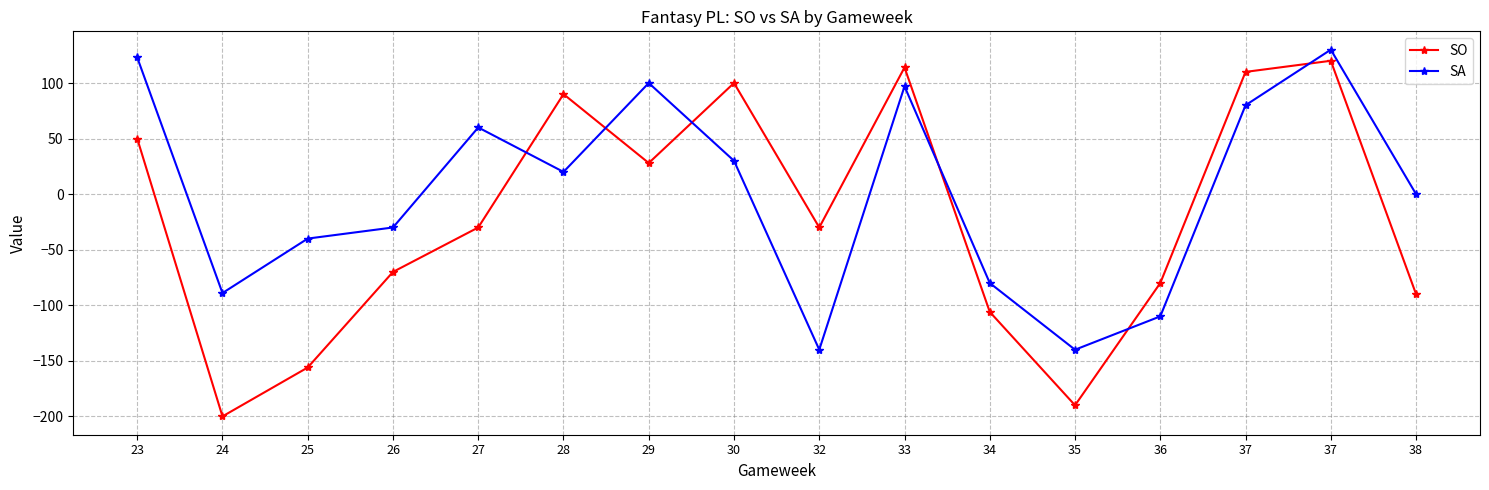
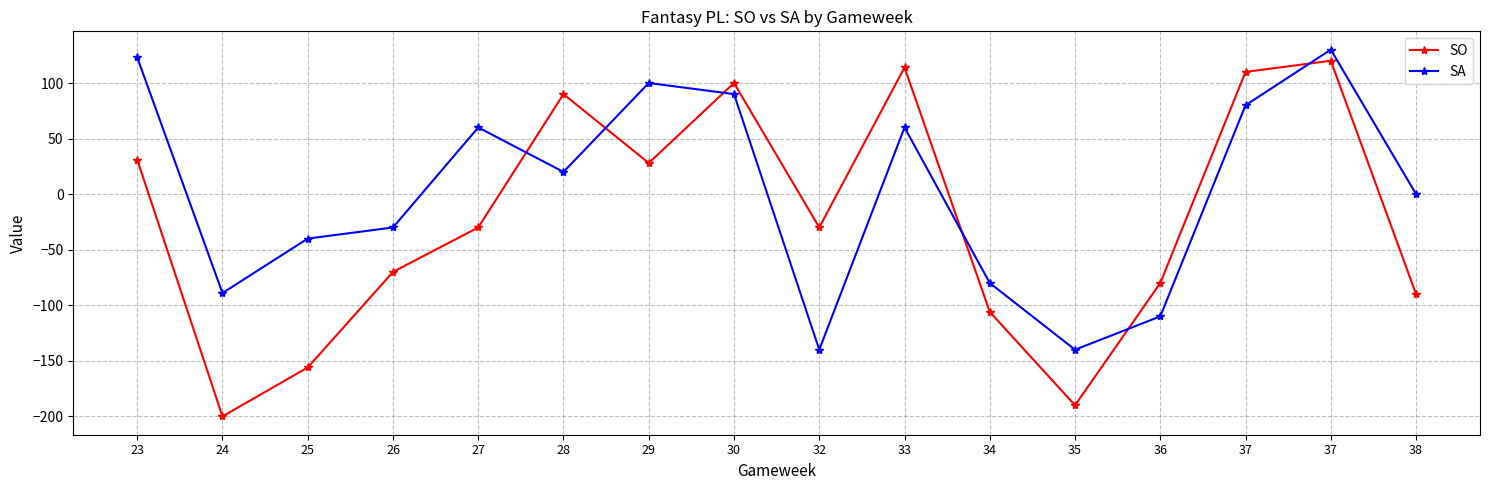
SO, 23: 50 -> 31
SA, 30: 30 -> 90
SA, 33: 97 -> 60
